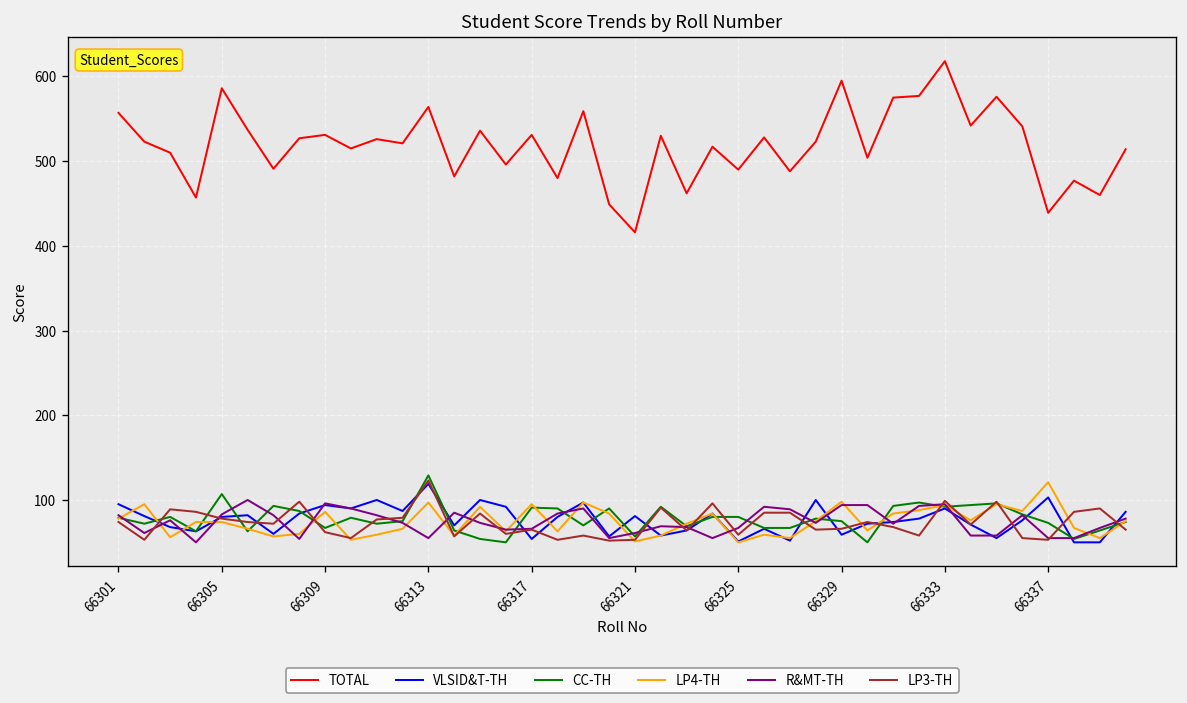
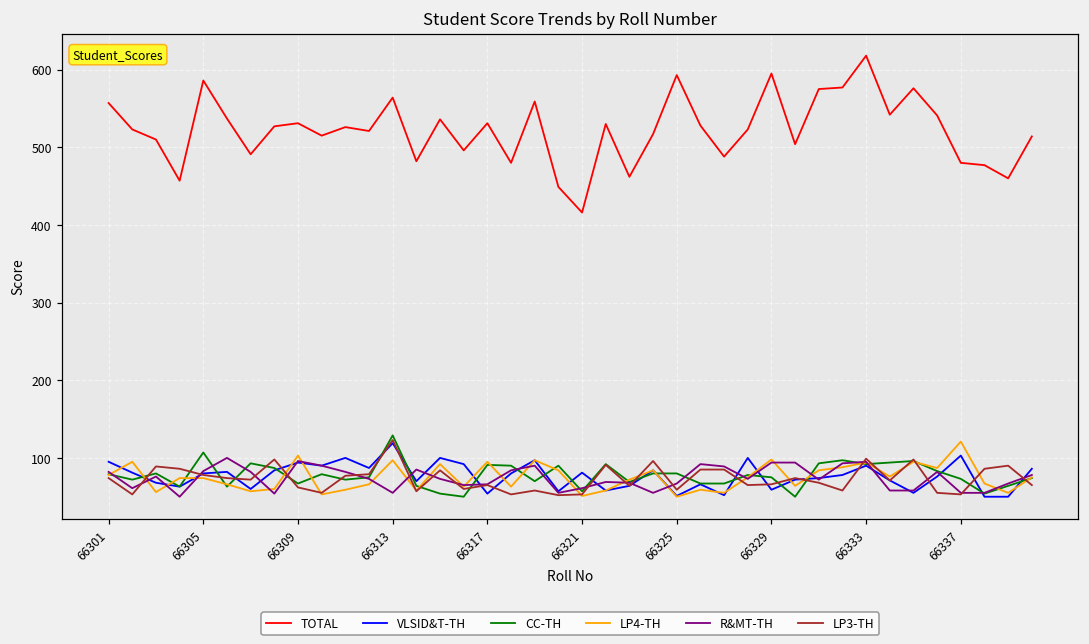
LP4-TH, 66309: 90 -> 100
TOTAL, 66325: 490 -> 590
TOTAL, 66337: 440 -> 480
